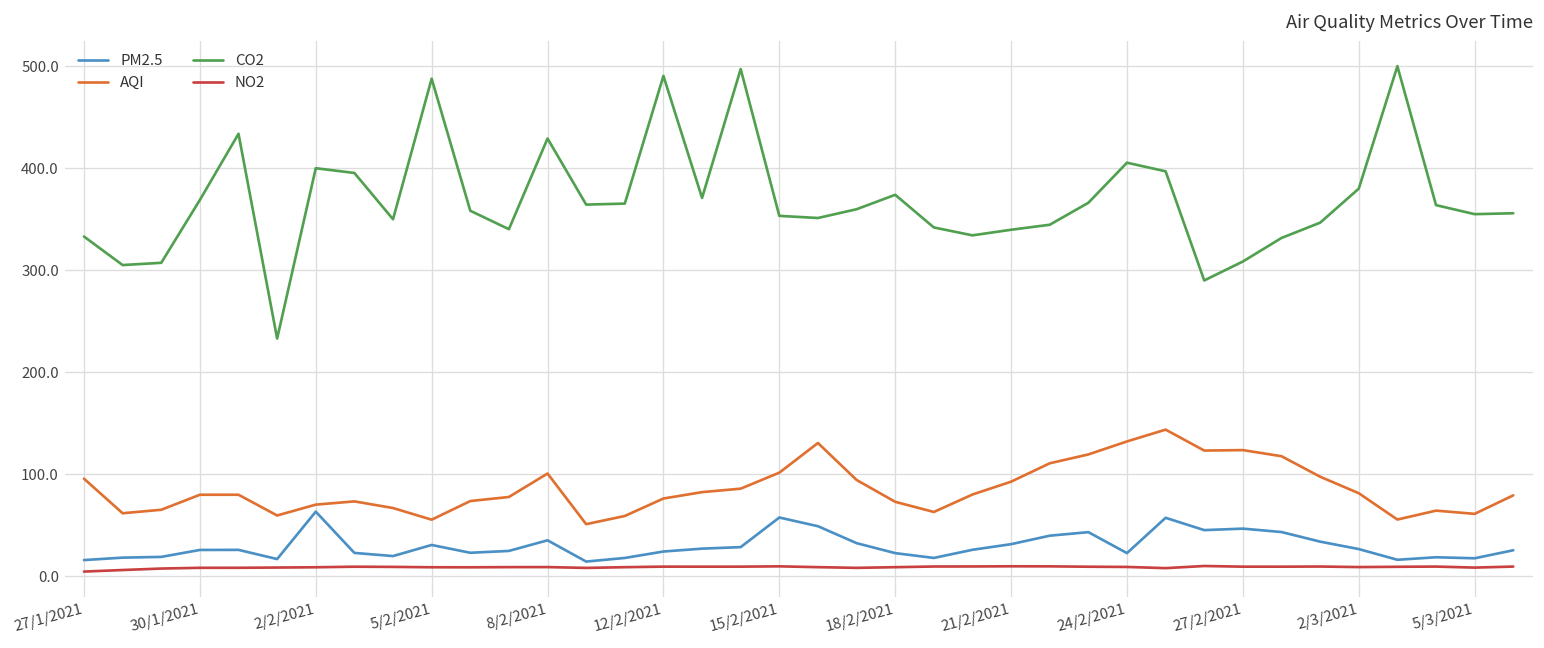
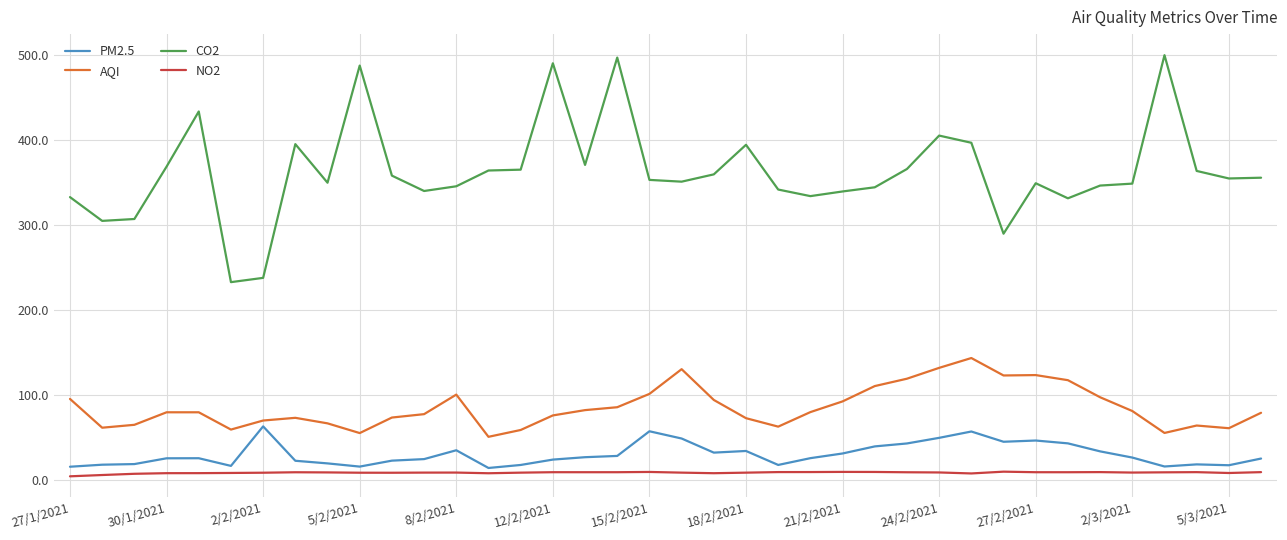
CO2, 2/2/2021: 400 -> 240
PM2.5, 5/2/2021: 30 -> 20
CO2, 8/2/2021: 430 -> 350
PM2.5, 18/2/2021: 20 -> 30
CO2, 18/2/2021: 370 -> 390
PM2.5, 24/2/2021: 20 -> 50
CO2, 27/2/2021: 310 -> 350
CO2, 2/3/2021: 380 -> 350
